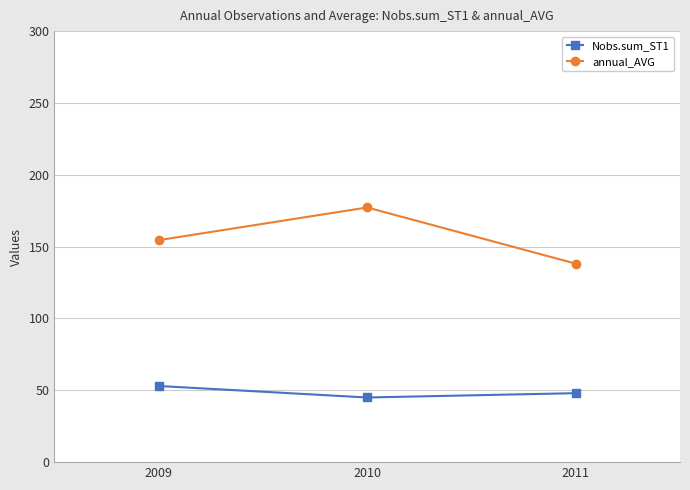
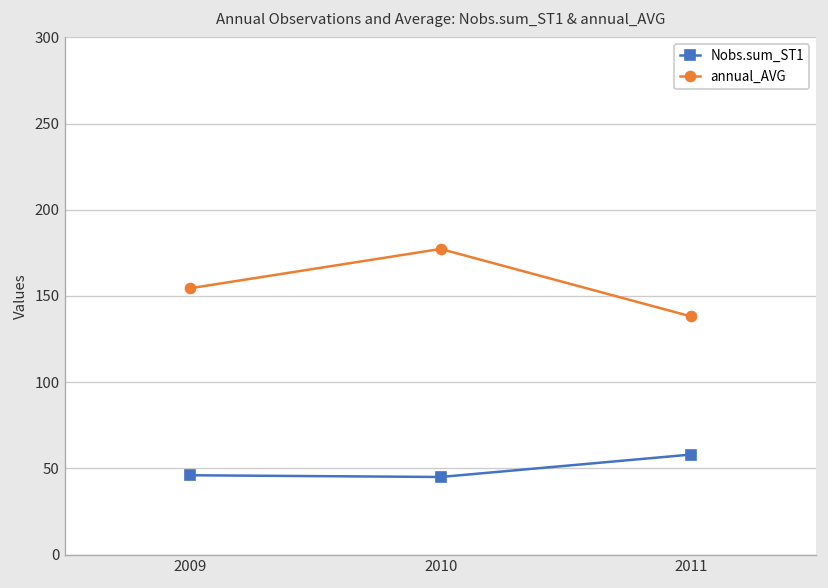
Nobs.sum_ST1, 2009: 53 -> 46
Nobs.sum_ST1, 2011: 48 -> 58
